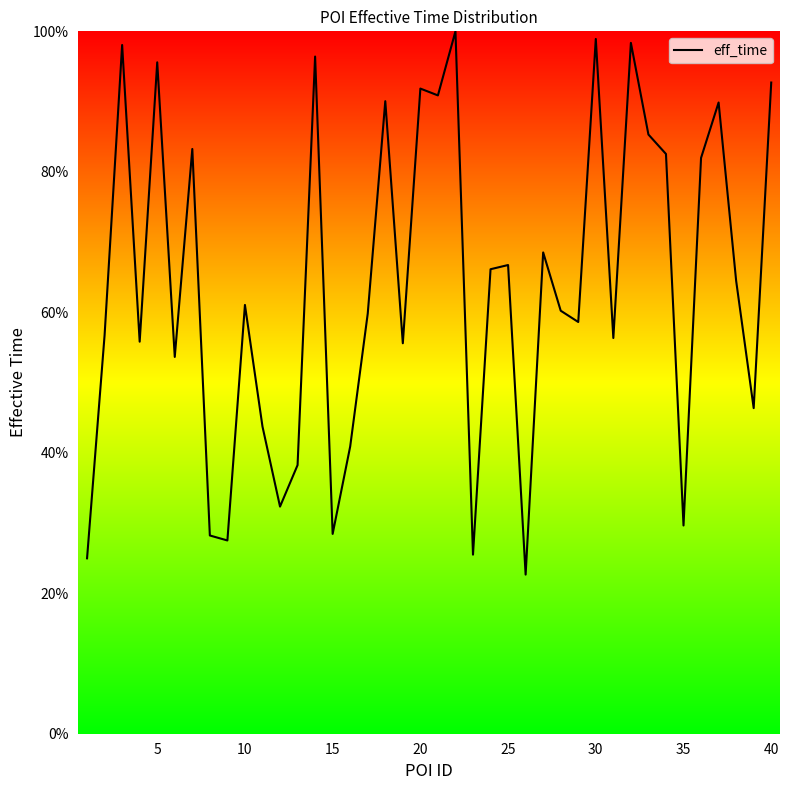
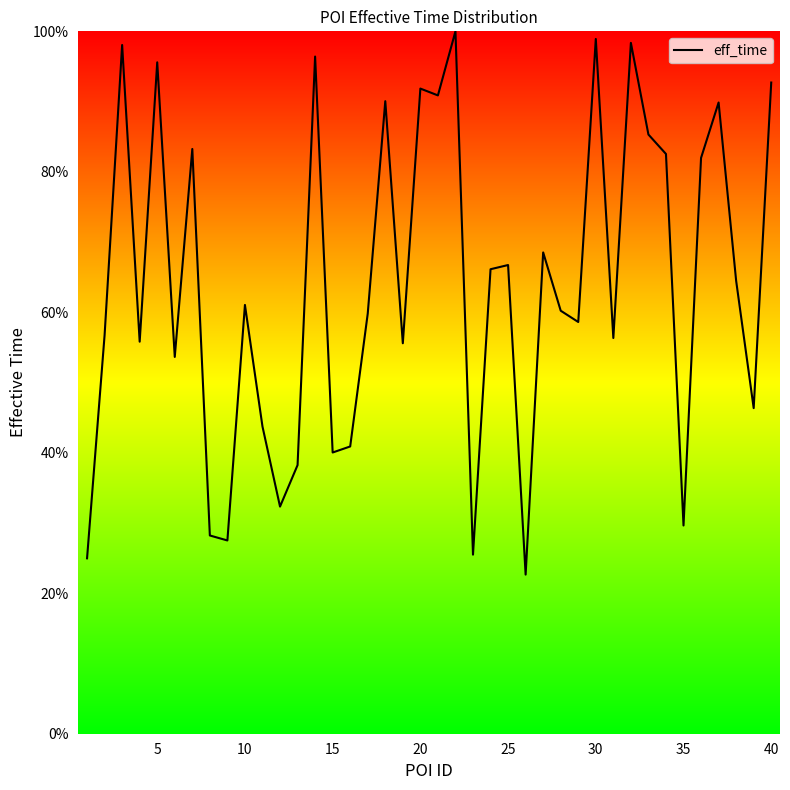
15: 28% -> 40%
